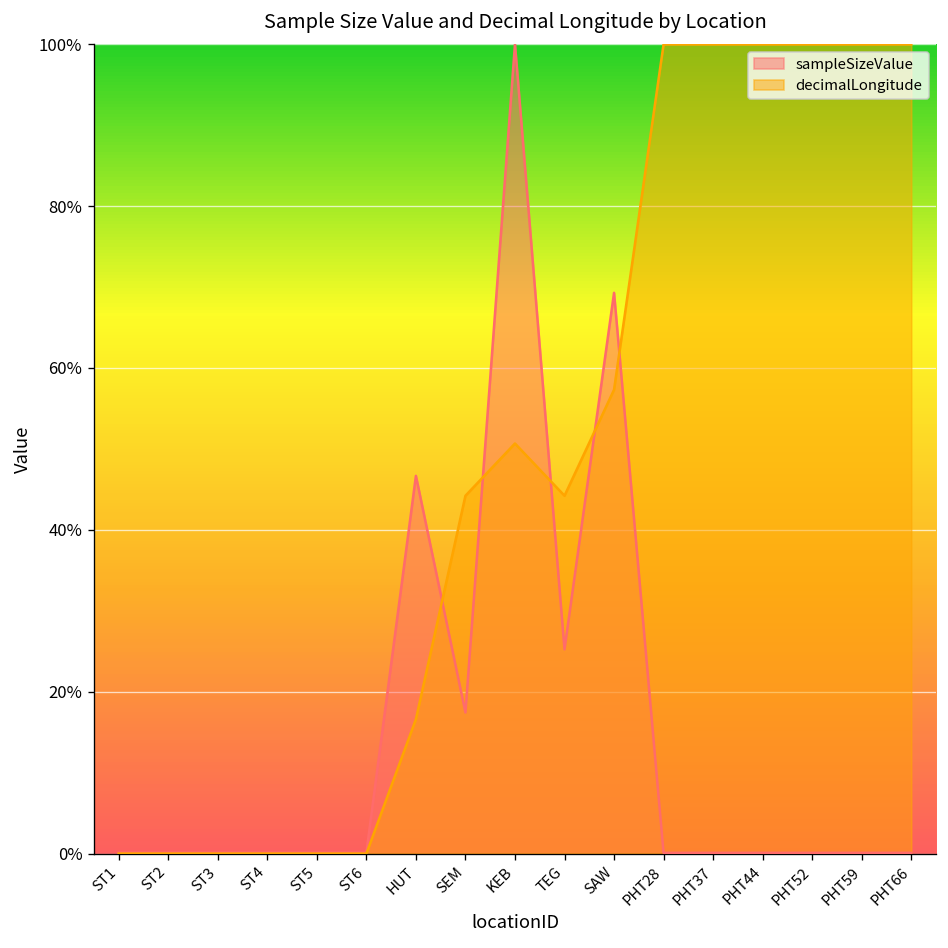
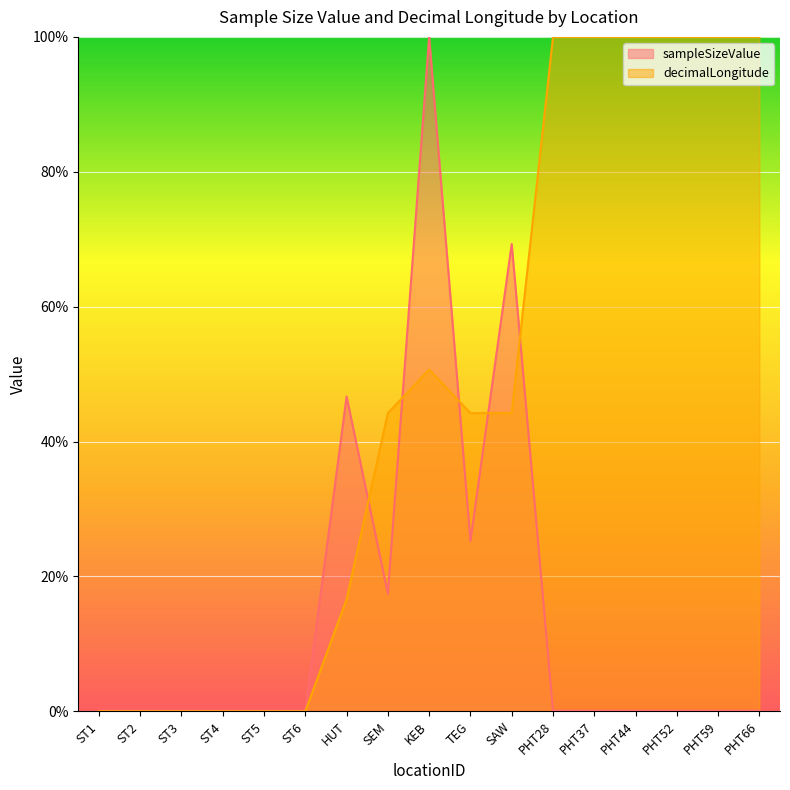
decimalLongitude, SAW: 57% -> 44%
